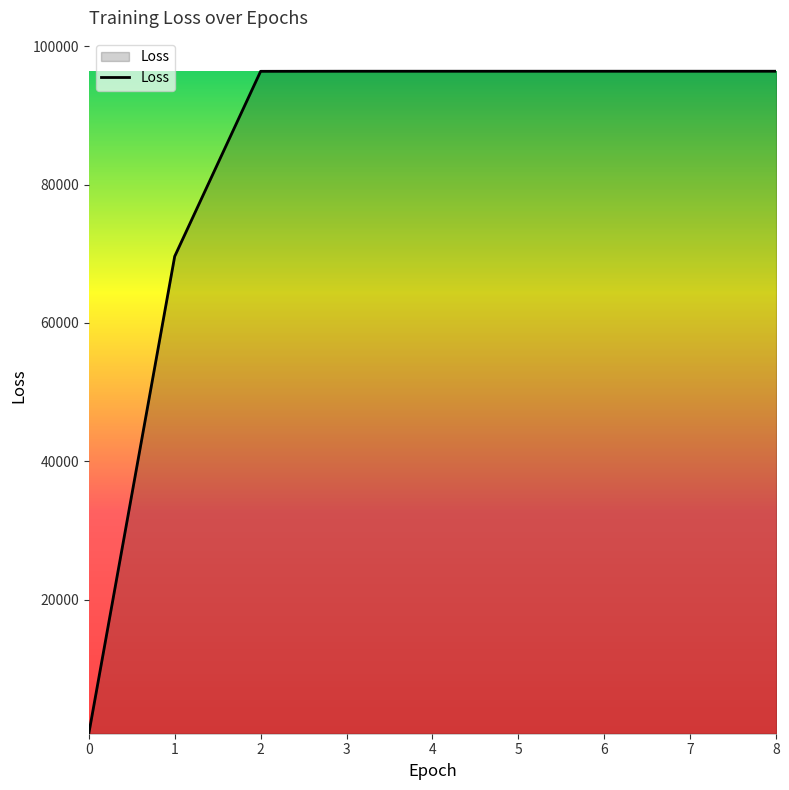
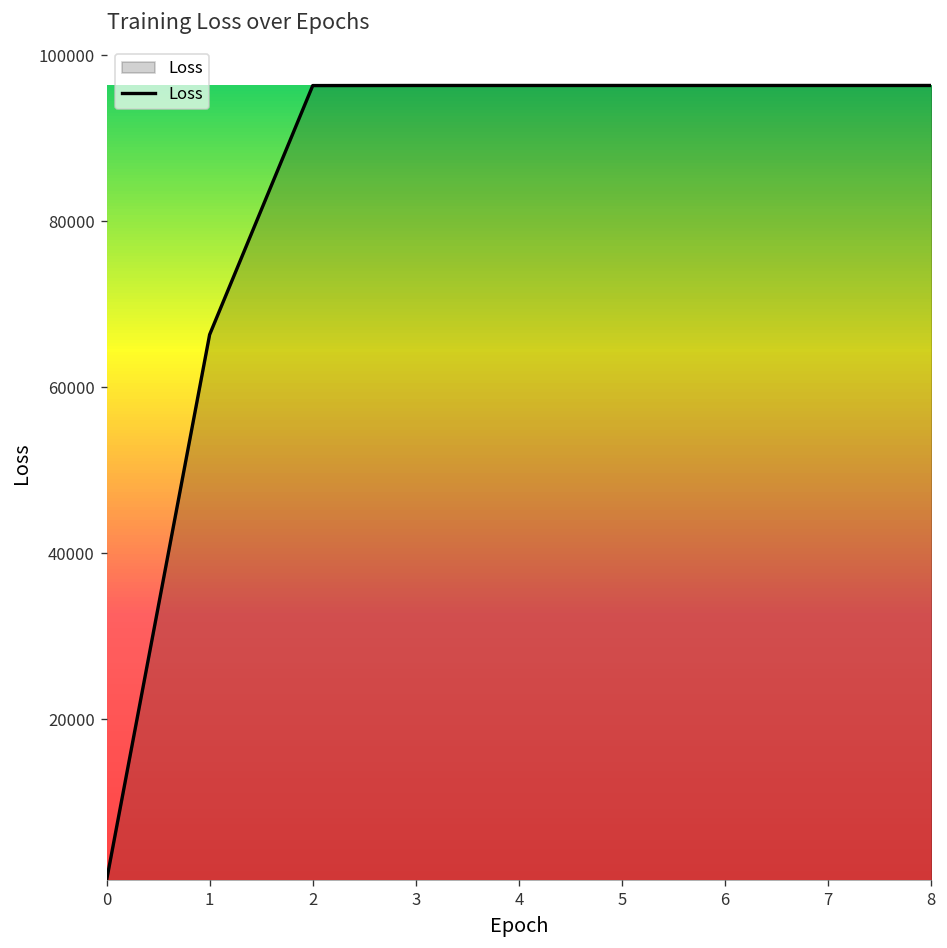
1: 70000 -> 66000
